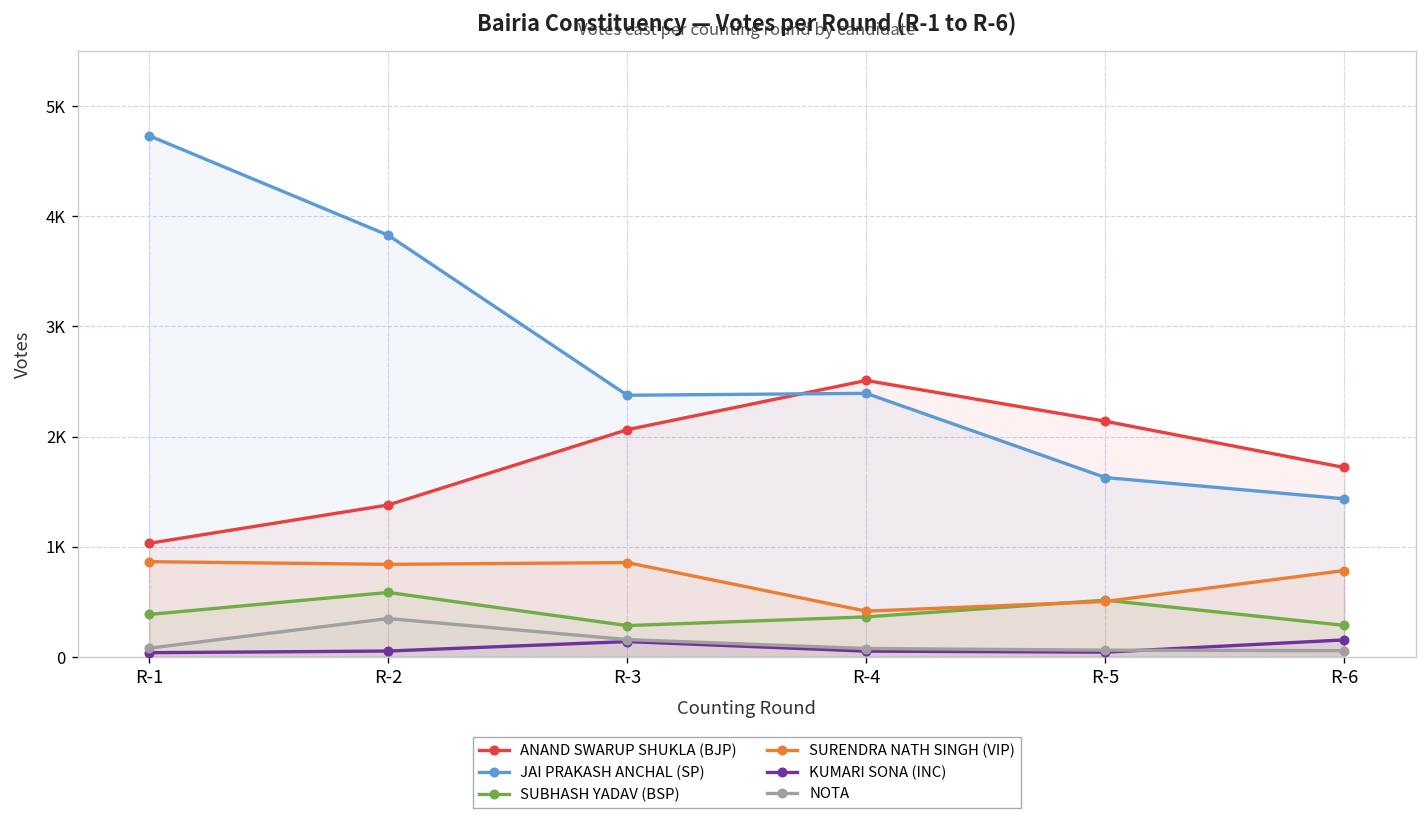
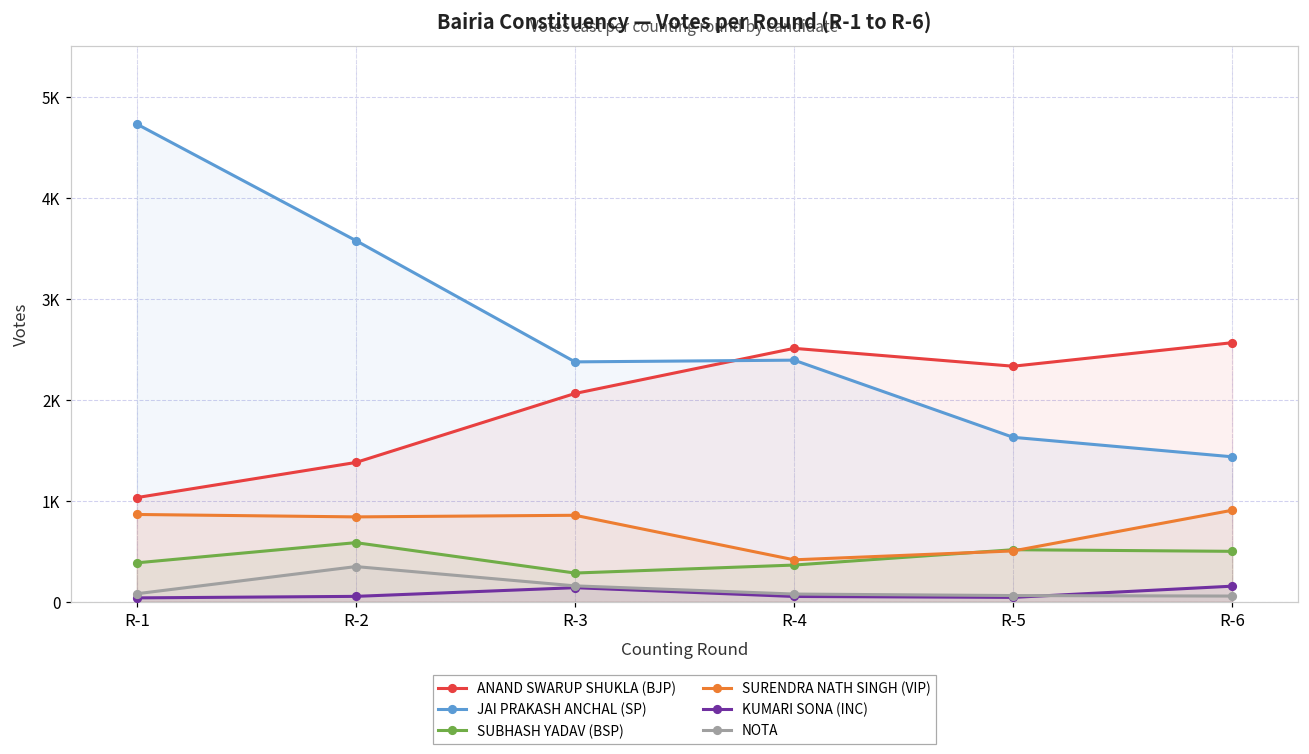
JAI PRAKASH ANCHAL (SP), R-2: 3800 -> 3600
ANAND SWARUP SHUKLA (BJP), R-5: 2100 -> 2300
ANAND SWARUP SHUKLA (BJP), R-6: 1700 -> 2600
SUBHASH YADAV (BSP), R-6: 300 -> 500
SURENDRA NATH SINGH (VIP), R-6: 800 -> 900
